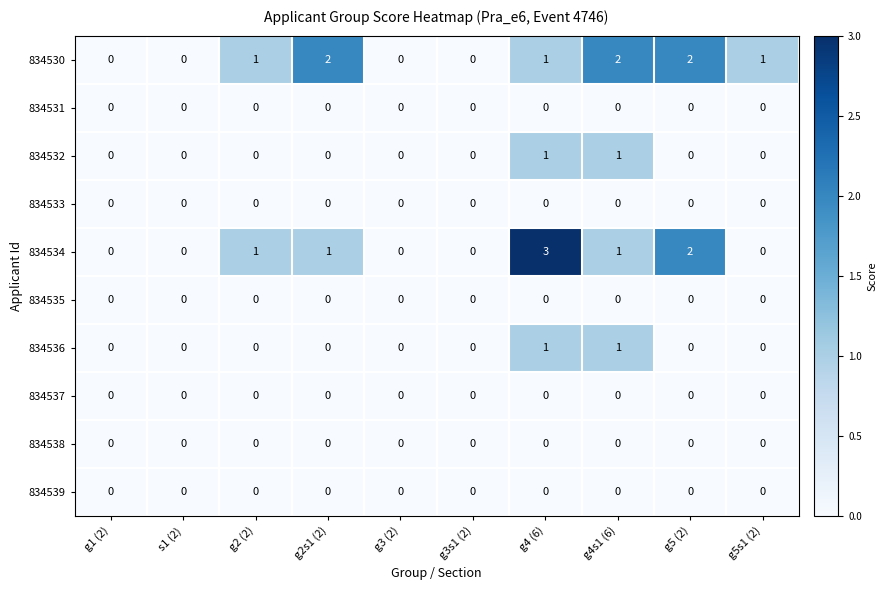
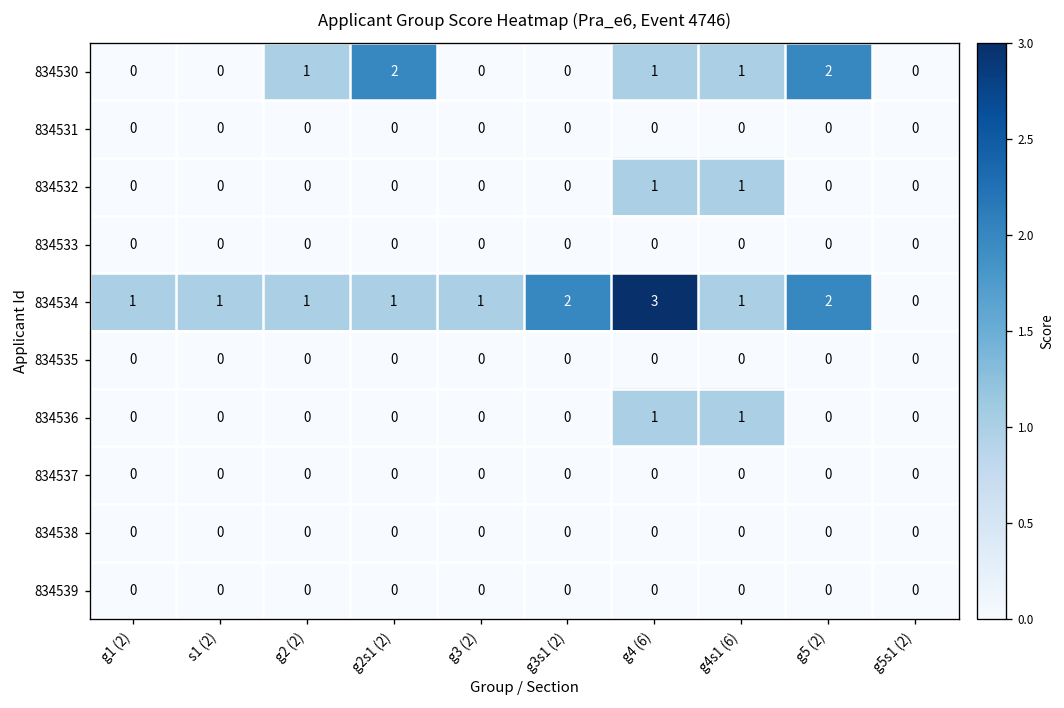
834530, g4s1 (6): 2 -> 1
834530, g5s1 (2): 1 -> 0
834534, g1 (2): 0 -> 1
834534, s1 (2): 0 -> 1
834534, g3 (2): 0 -> 1
834534, g3s1 (2): 0 -> 2
